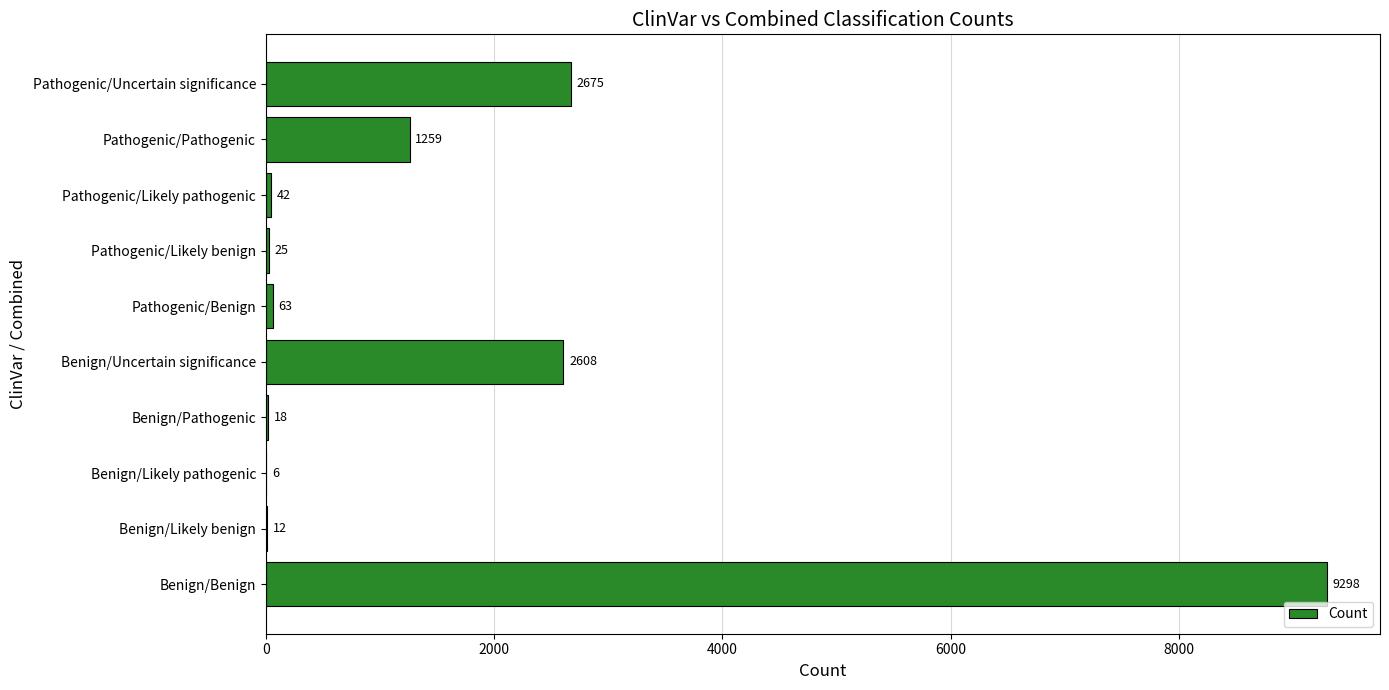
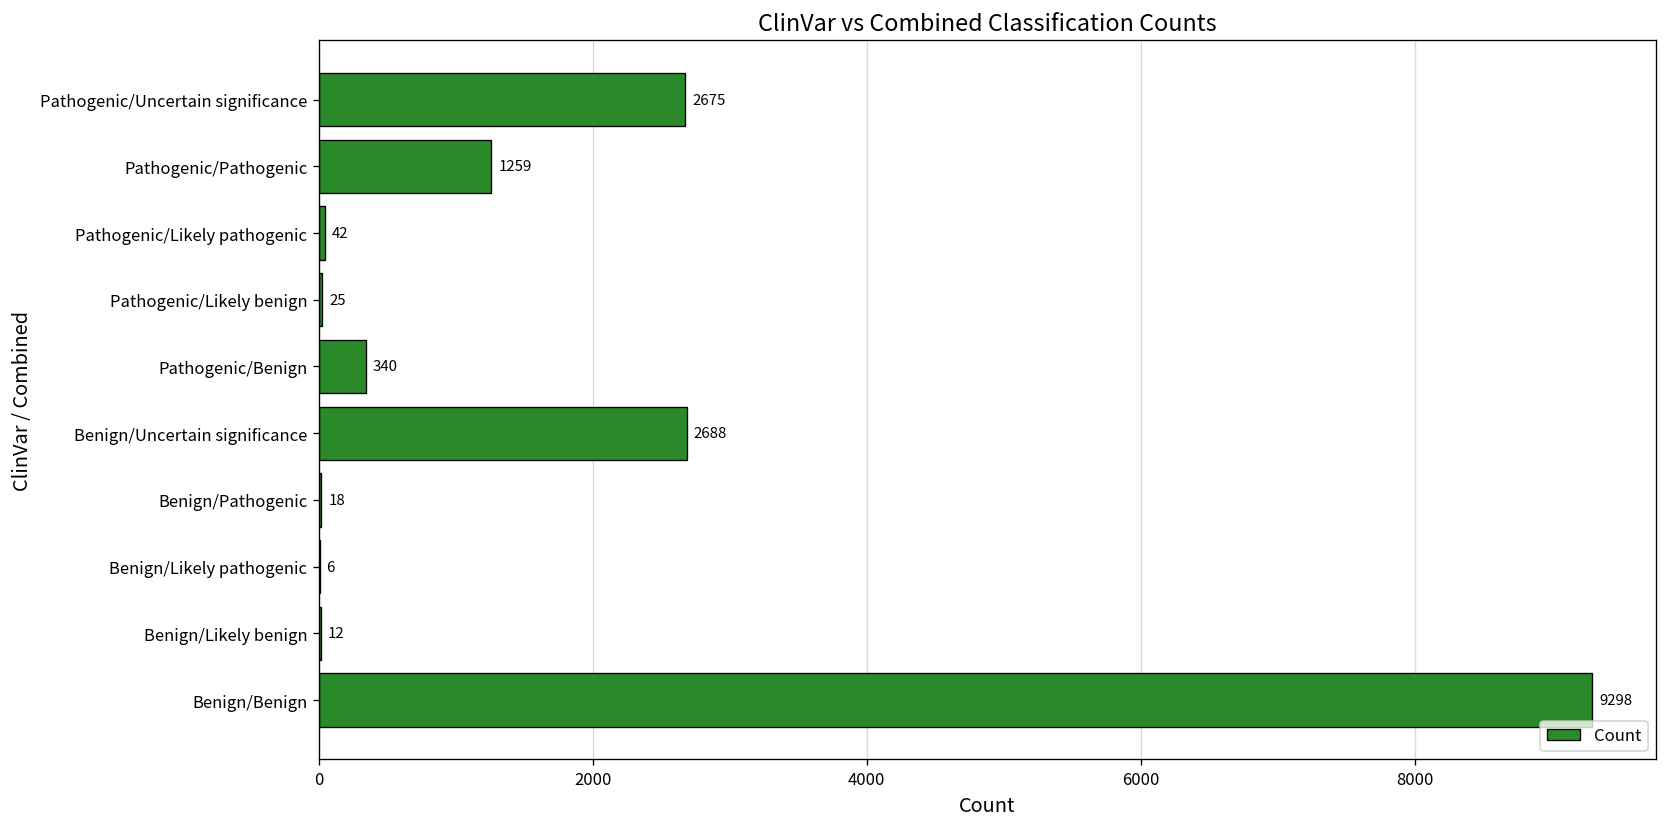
Pathogenic/Benign: 63 -> 340
Benign/Uncertain significance: 2608 -> 2688
